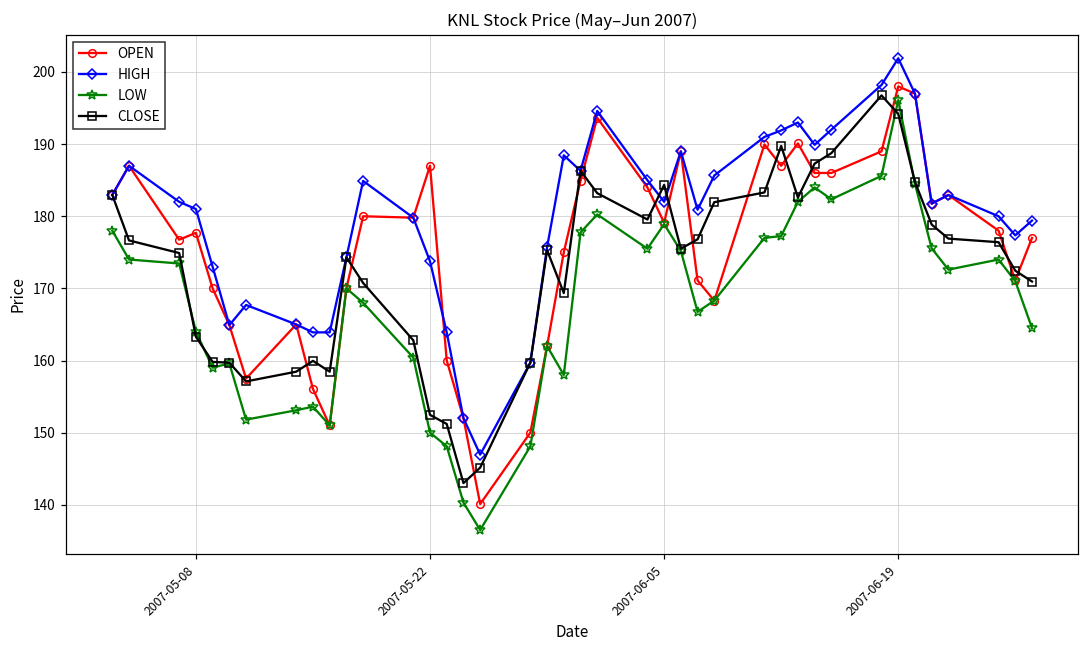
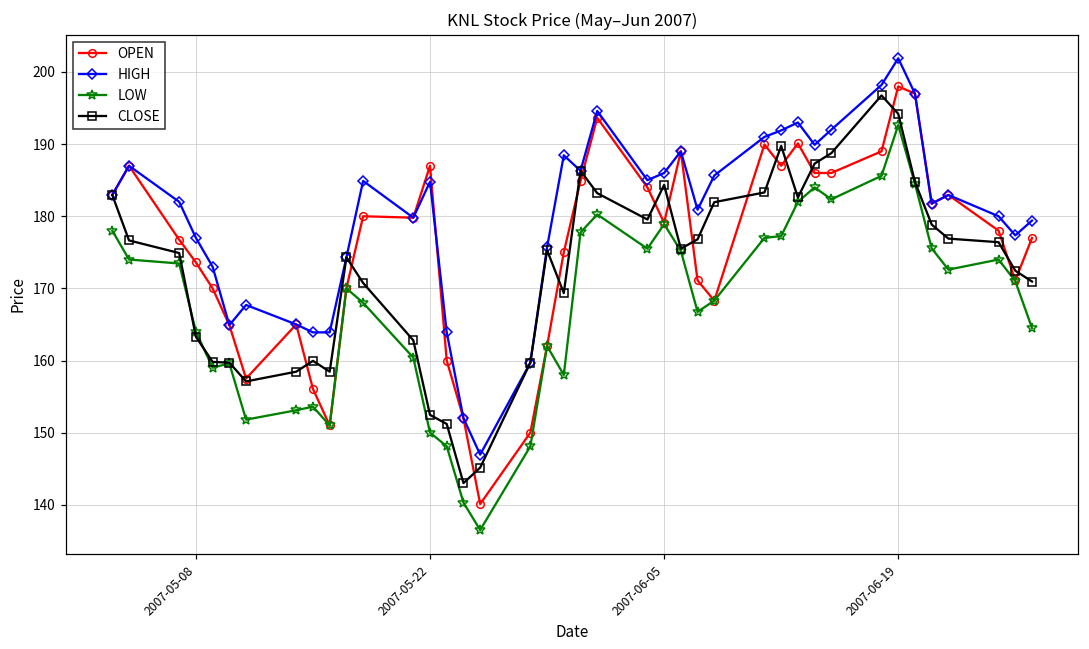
OPEN, 2007-05-08: 178 -> 174
HIGH, 2007-05-08: 181 -> 177
HIGH, 2007-05-22: 174 -> 185
HIGH, 2007-06-05: 182 -> 186
LOW, 2007-06-19: 196 -> 193
